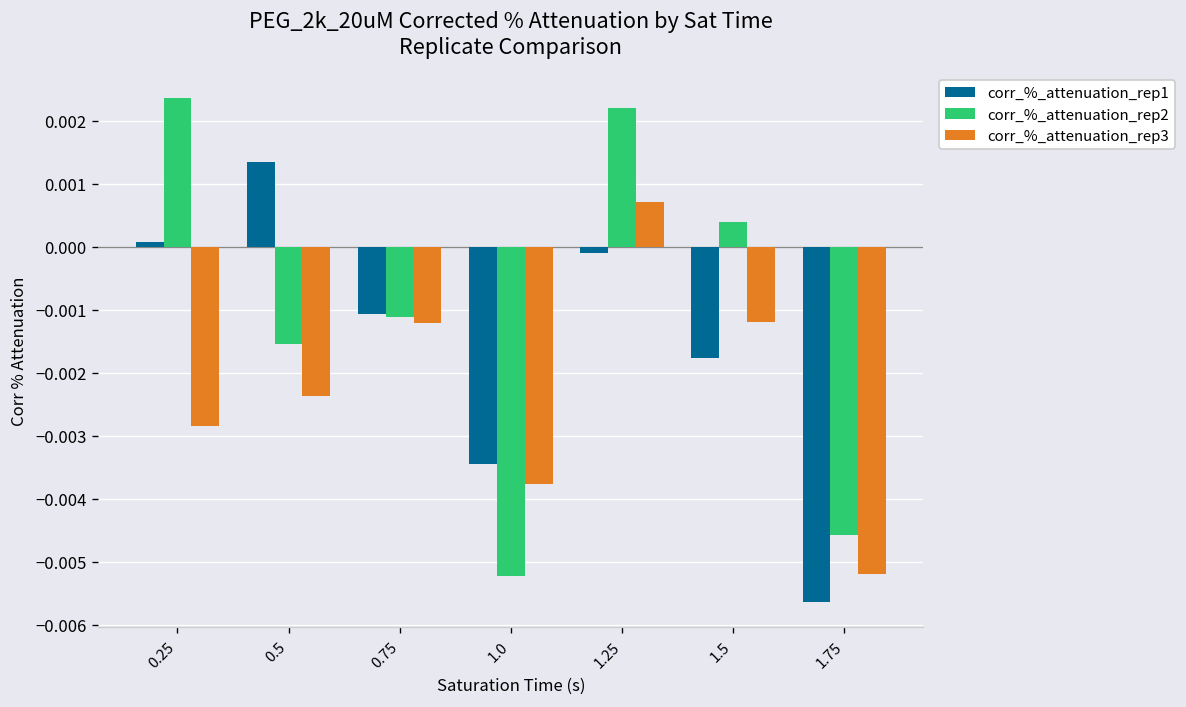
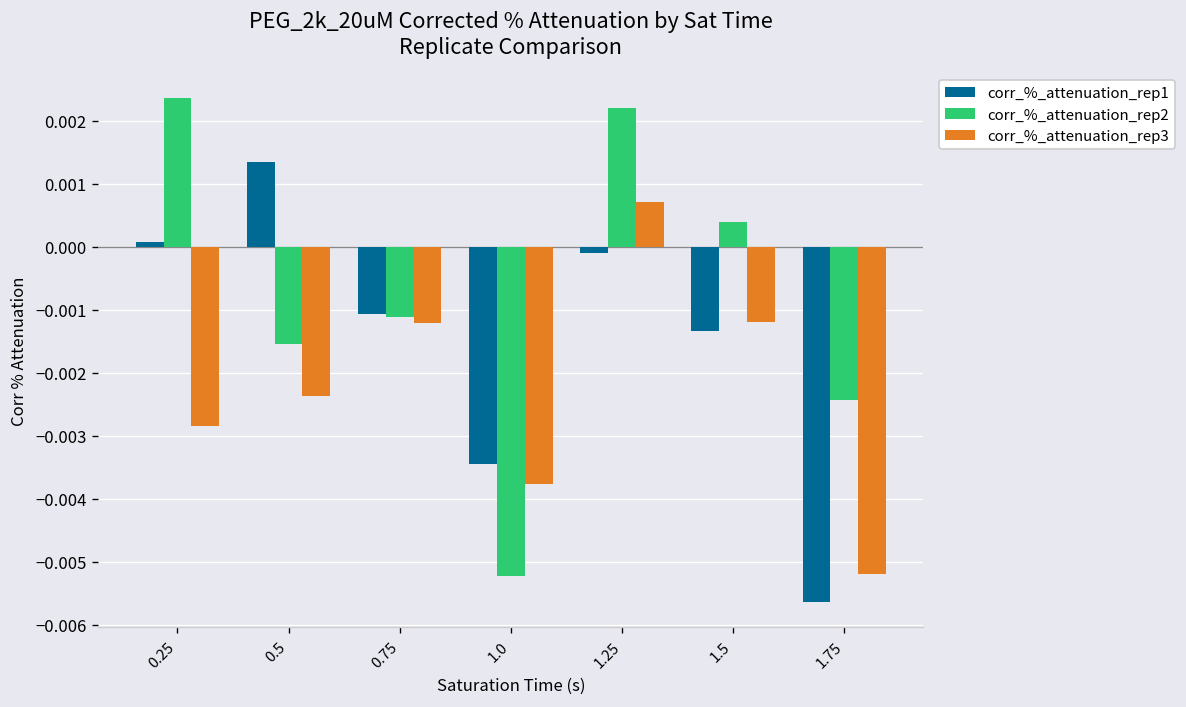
corr_%_attenuation_rep1, 1.5: -0.0018 -> -0.0013
corr_%_attenuation_rep2, 1.75: -0.0046 -> -0.0024
